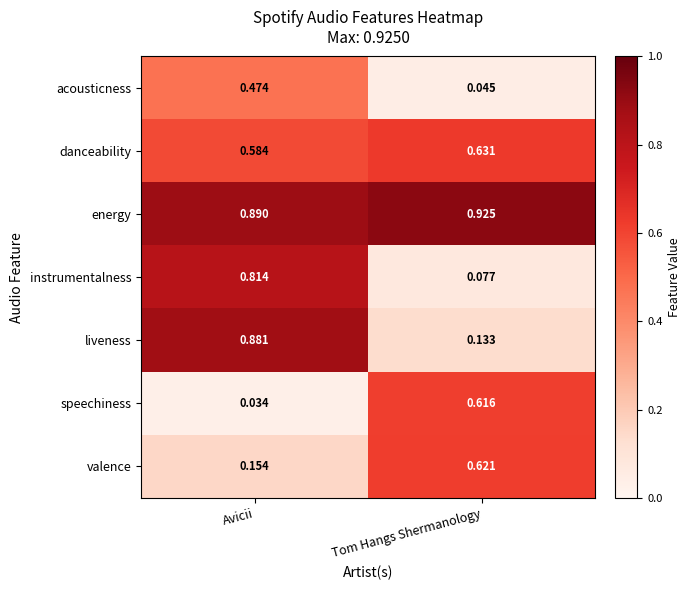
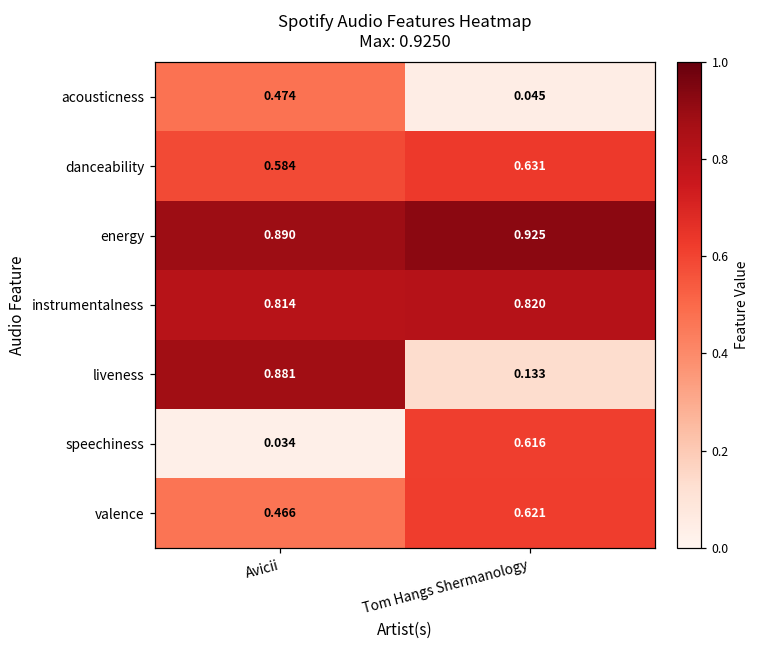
instrumentalness, Tom Hangs Shermanology: 0.077 -> 0.820
valence, Avicii: 0.154 -> 0.466
